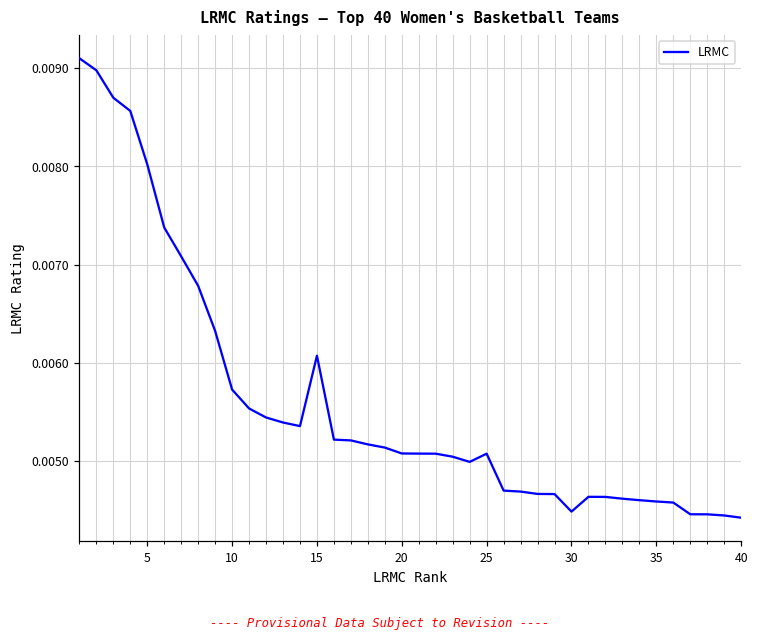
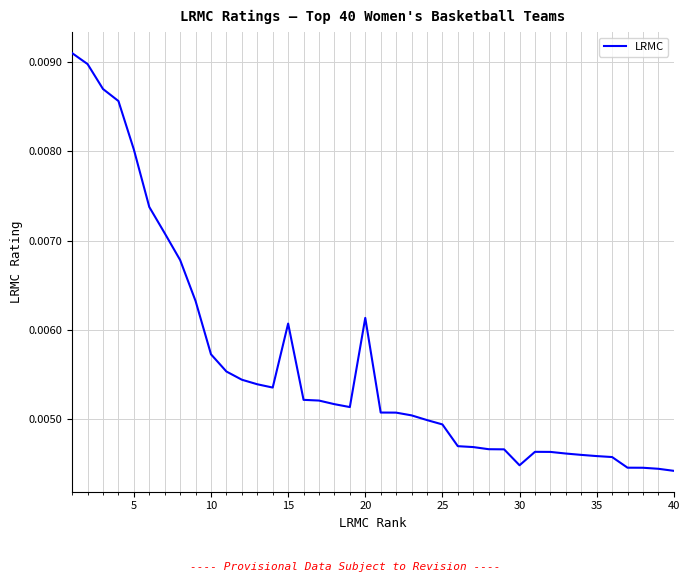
20: 0.0051 -> 0.0061
25: 0.0051 -> 0.0049
